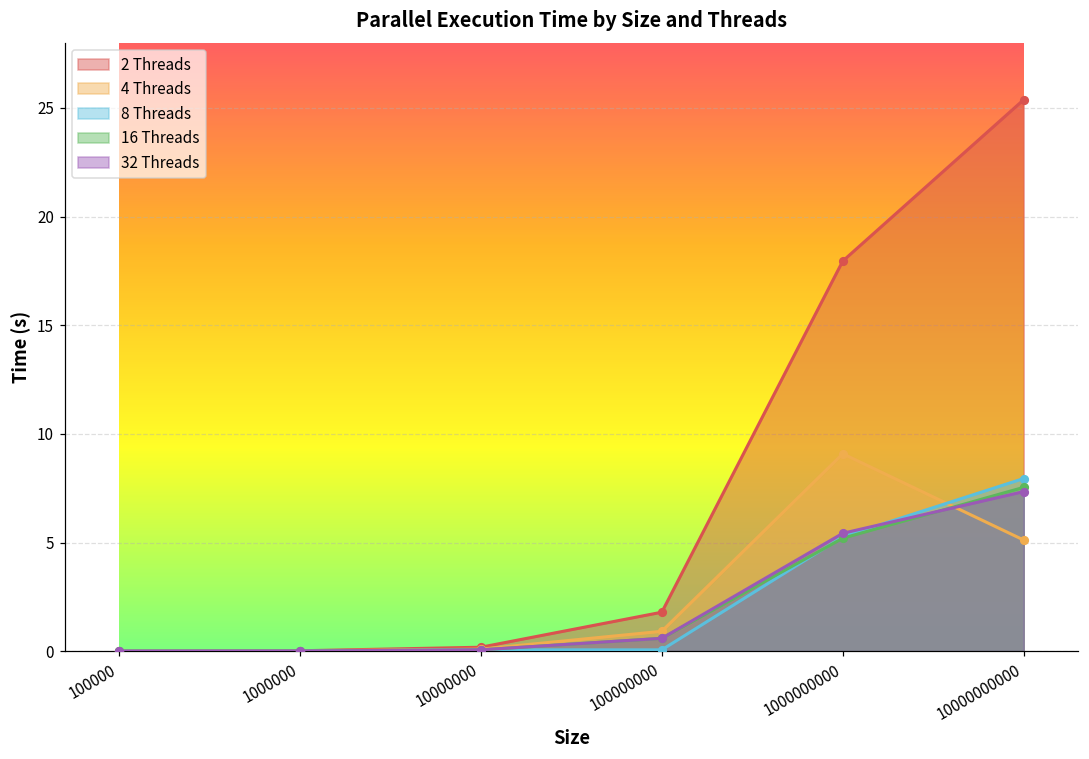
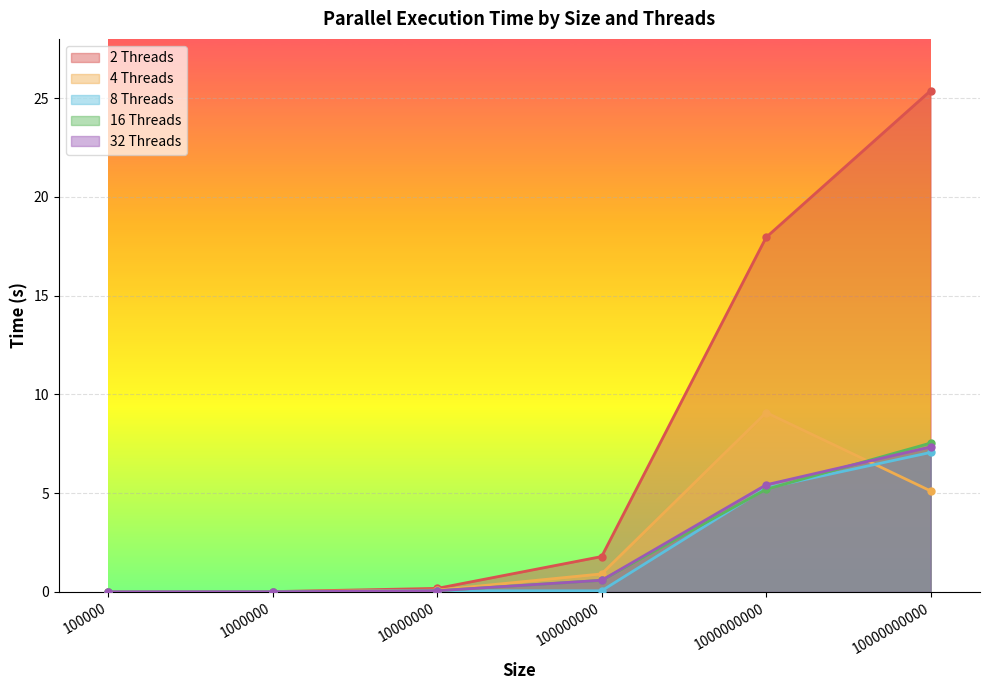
8 Threads, 10000000000: 7.9 -> 7.1
